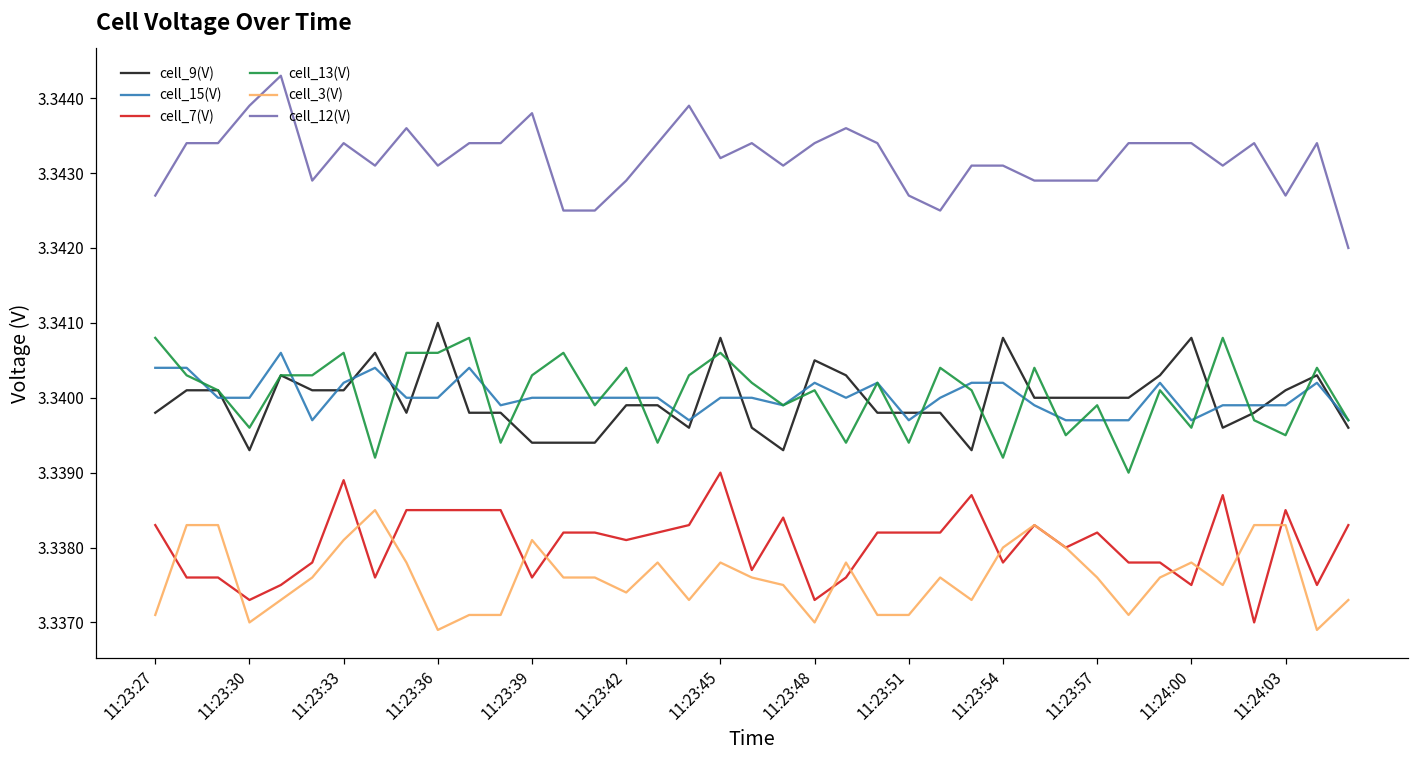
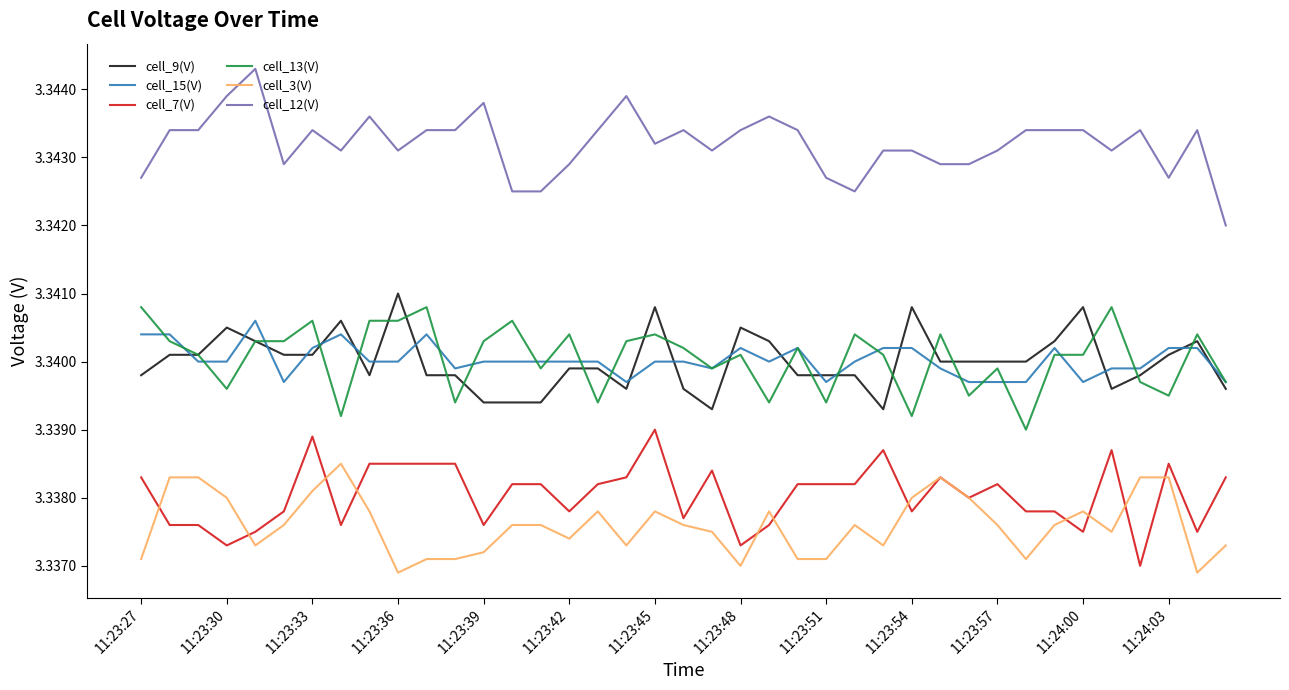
cell_9(V), 11:23:30: 3.3393 -> 3.3405
cell_3(V), 11:23:30: 3.337 -> 3.338
cell_3(V), 11:23:39: 3.3381 -> 3.3372
cell_7(V), 11:23:42: 3.3381 -> 3.3378
cell_13(V), 11:23:45: 3.3406 -> 3.3404
cell_12(V), 11:23:57: 3.3429 -> 3.3431
cell_13(V), 11:24:00: 3.3396 -> 3.3401
cell_15(V), 11:24:03: 3.3399 -> 3.3402
